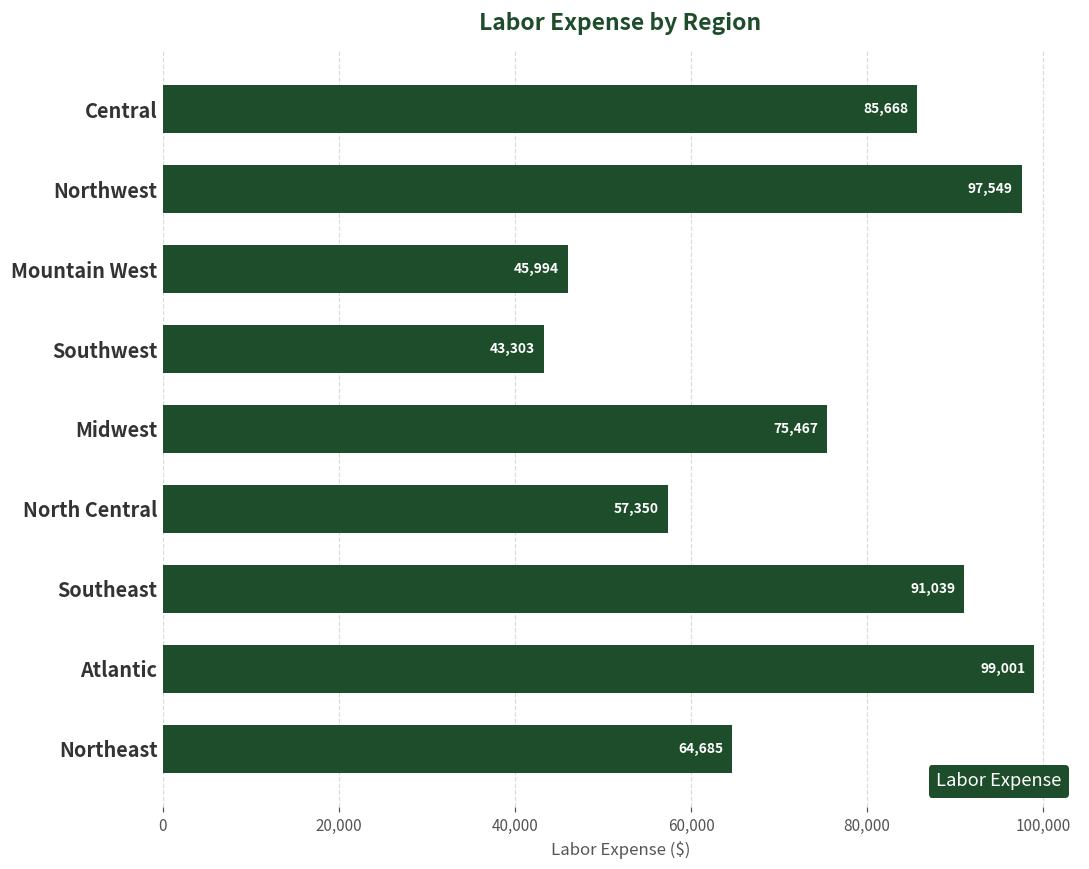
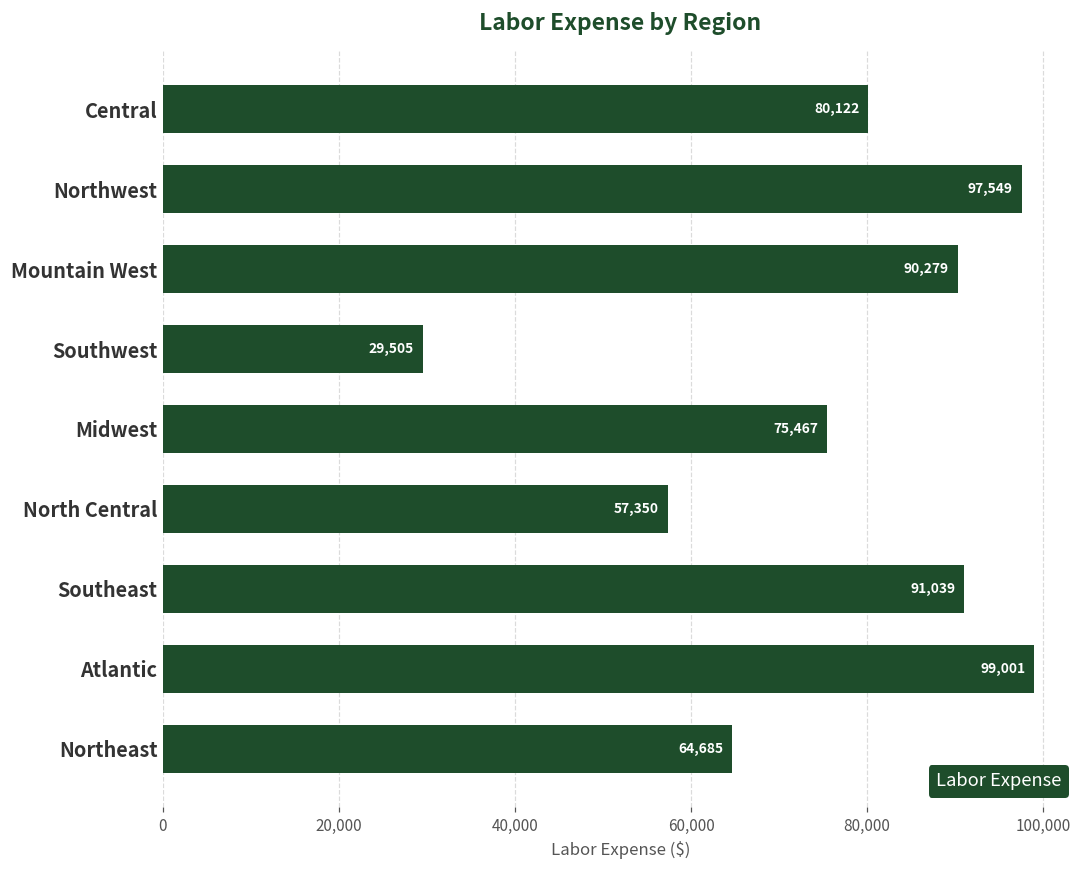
Central: 85,668 -> 80,122
Mountain West: 45,994 -> 90,279
Southwest: 43,303 -> 29,505
